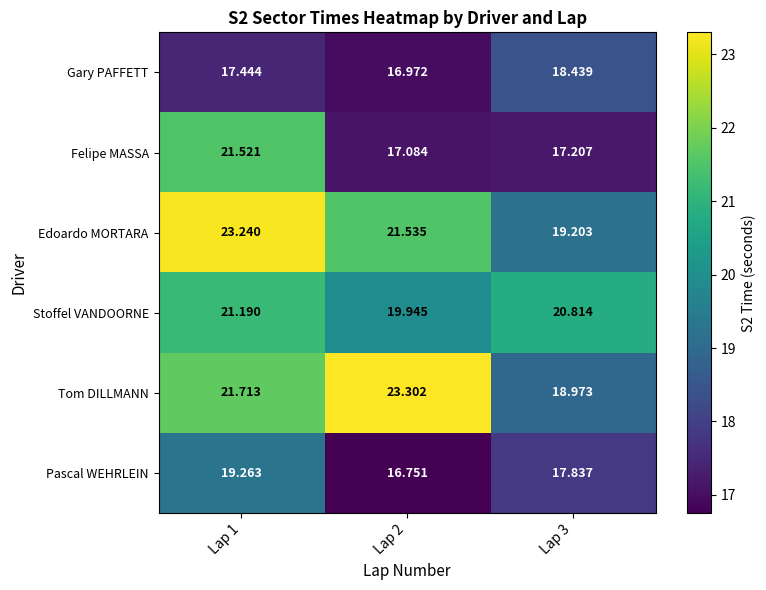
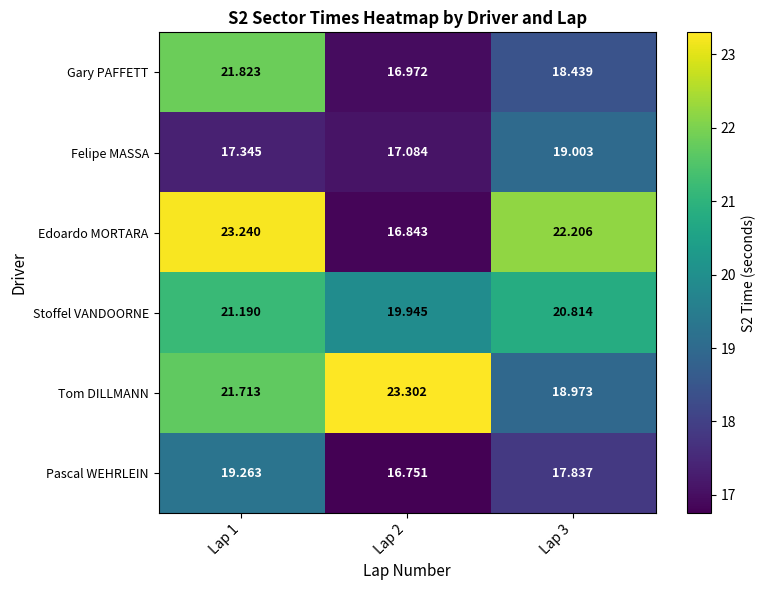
Gary PAFFETT, Lap 1: 17.444 -> 21.823
Felipe MASSA, Lap 1: 21.521 -> 17.345
Felipe MASSA, Lap 3: 17.207 -> 19.003
Edoardo MORTARA, Lap 2: 21.535 -> 16.843
Edoardo MORTARA, Lap 3: 19.203 -> 22.206
